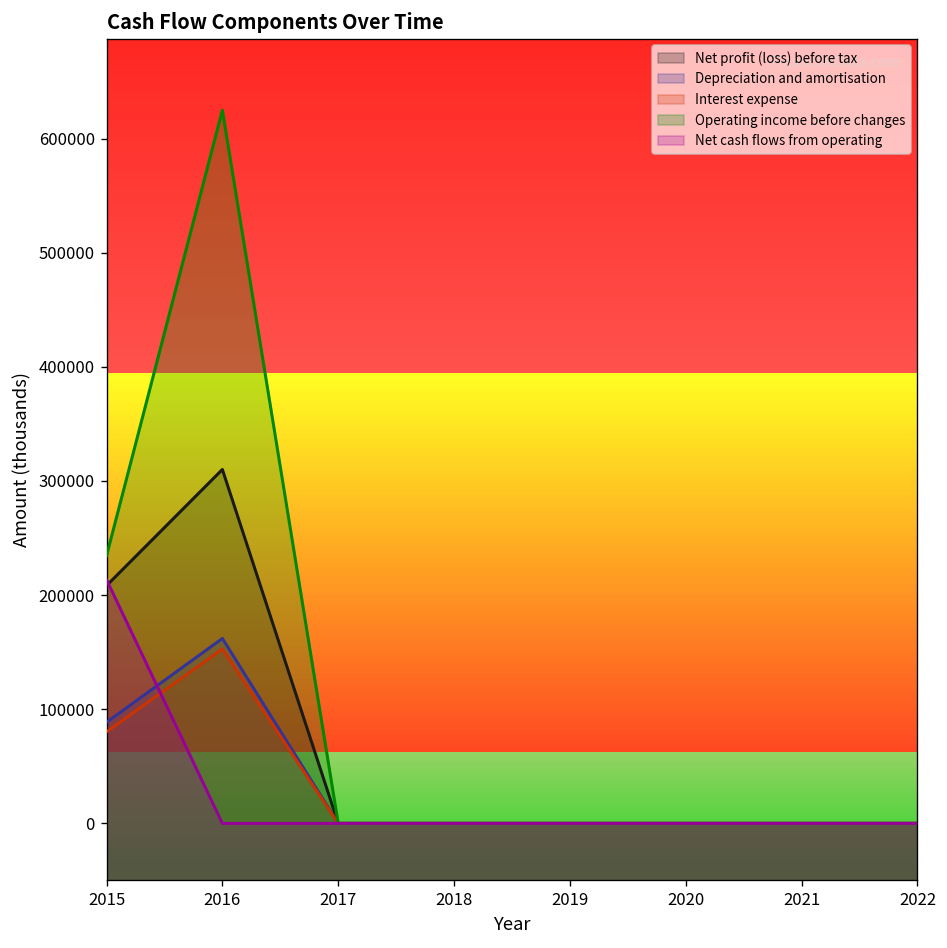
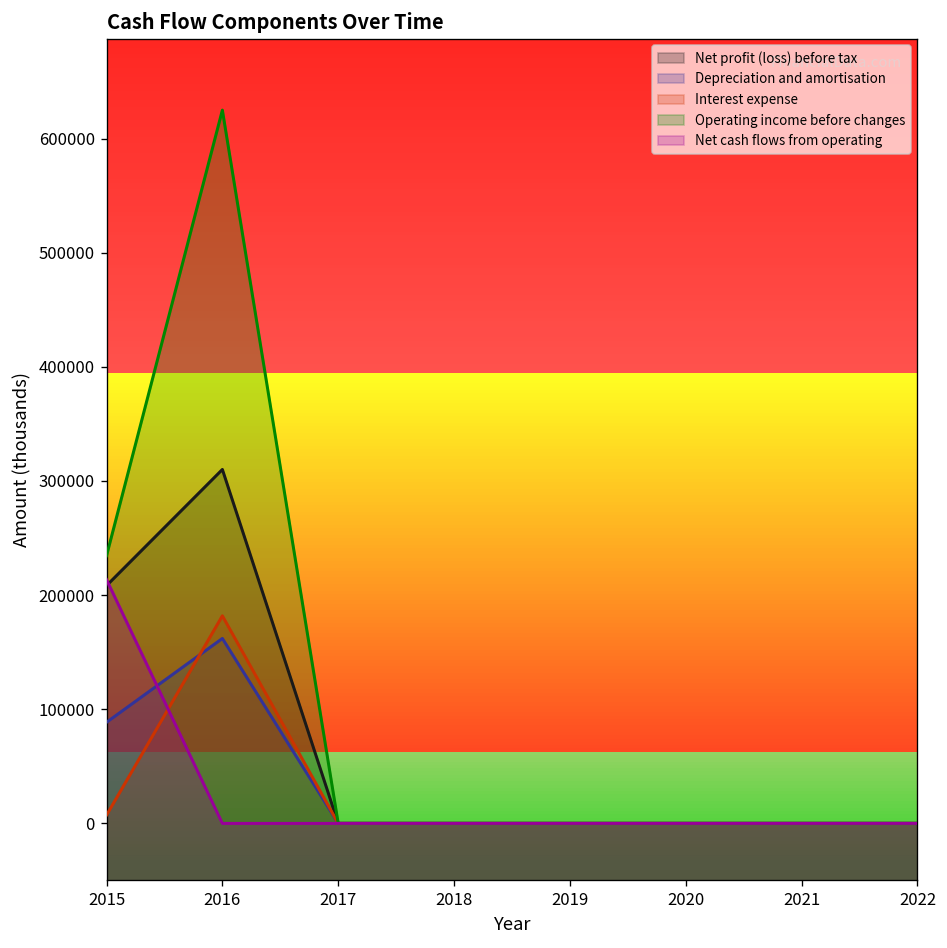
Interest expense, 2015: 80000 -> 10000
Interest expense, 2016: 150000 -> 180000
